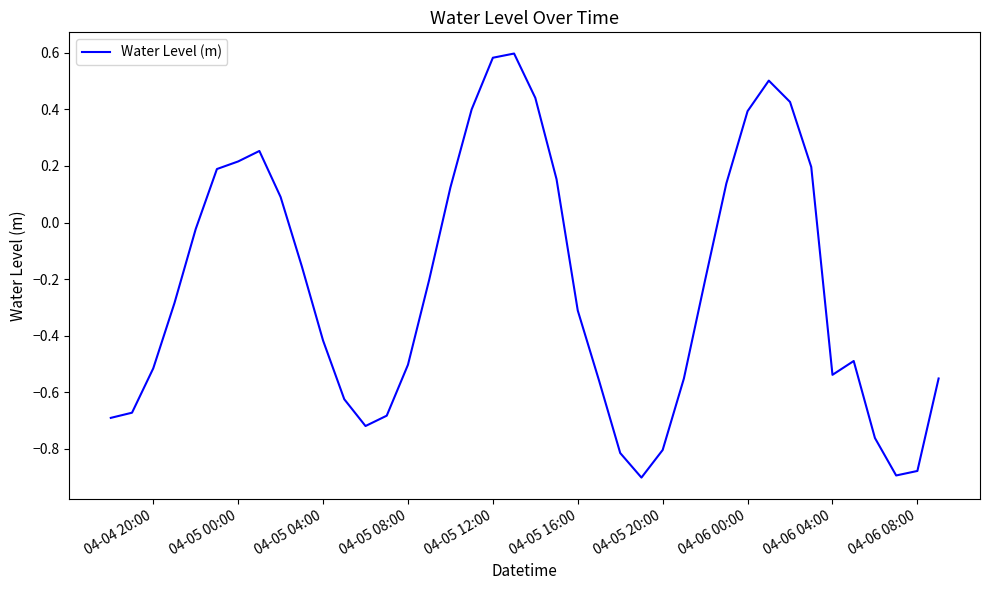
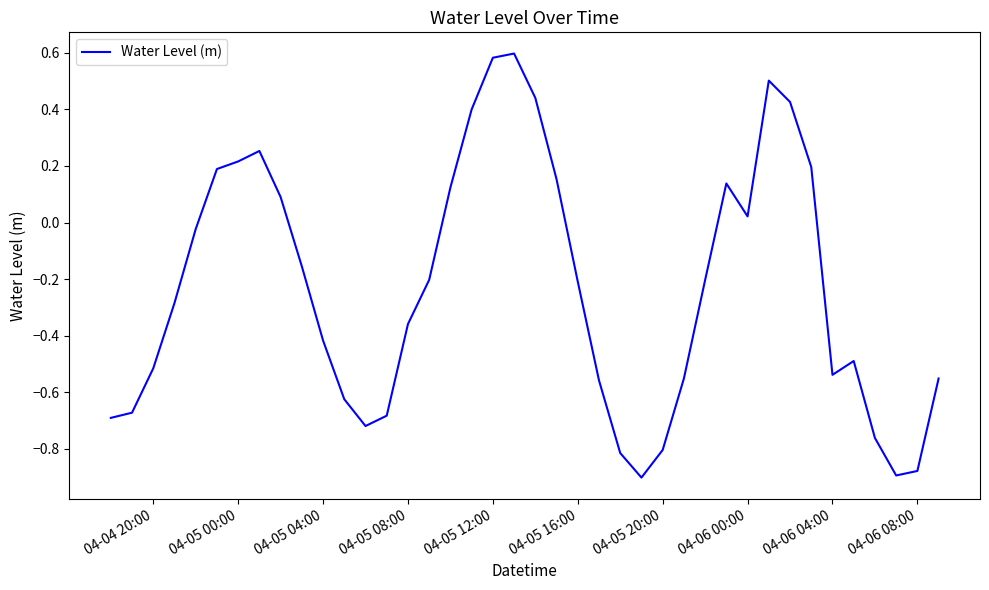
04-05 08:00: -0.50 -> -0.36
04-05 16:00: -0.31 -> -0.21
04-06 00:00: 0.39 -> 0.02
